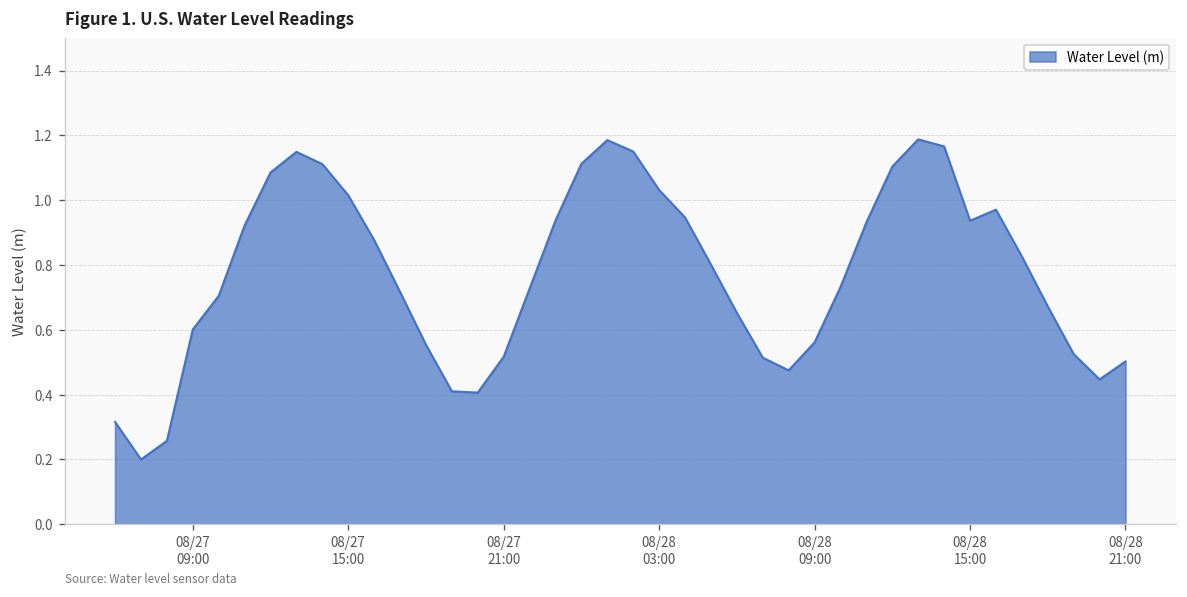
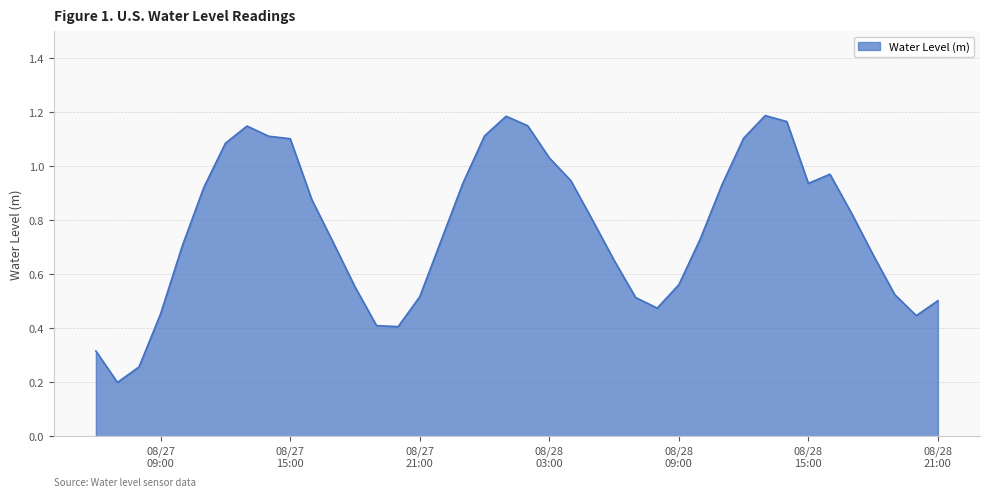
08/27 09:00: 0.60 -> 0.45
08/27 15:00: 1.02 -> 1.10
